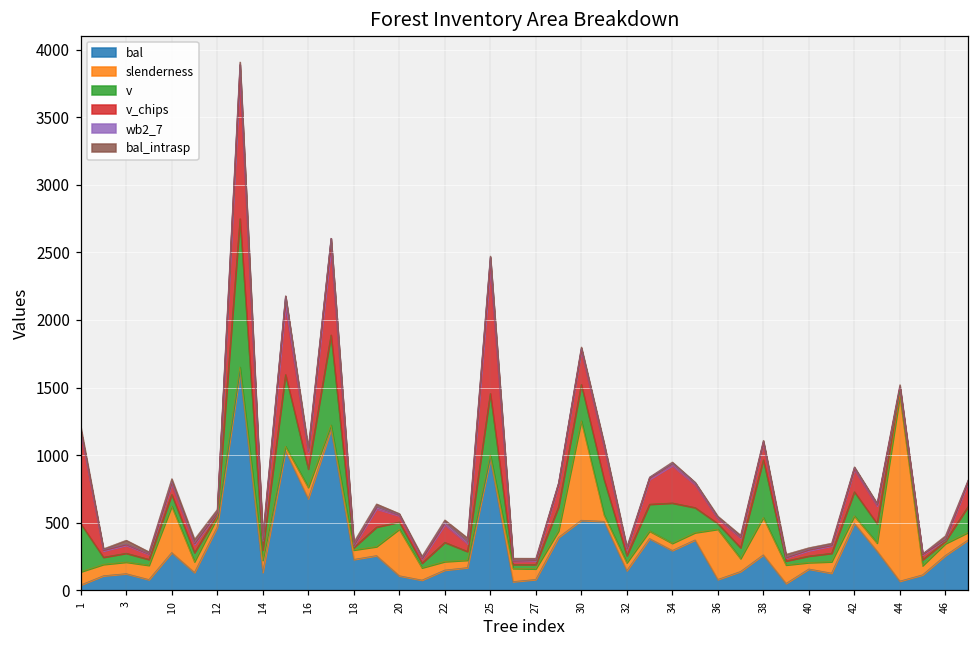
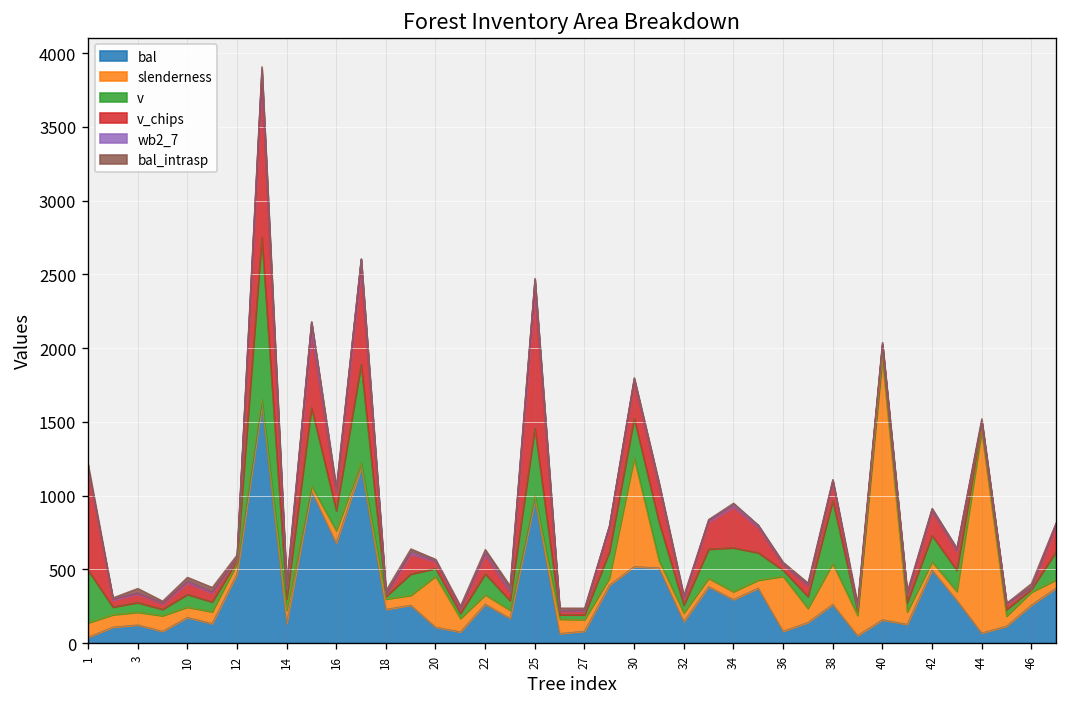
bal, 10: 280 -> 170
slenderness, 10: 340 -> 70
bal, 22: 150 -> 260
slenderness, 40: 50 -> 1770
